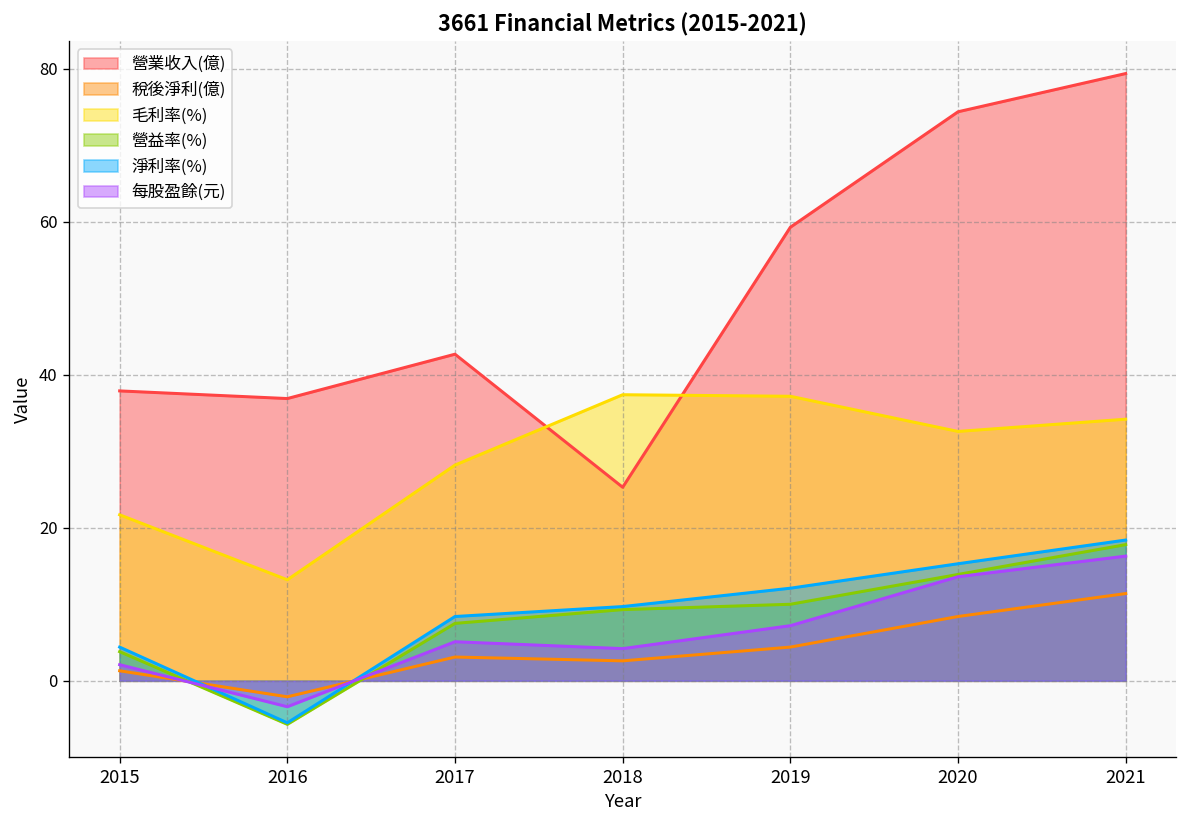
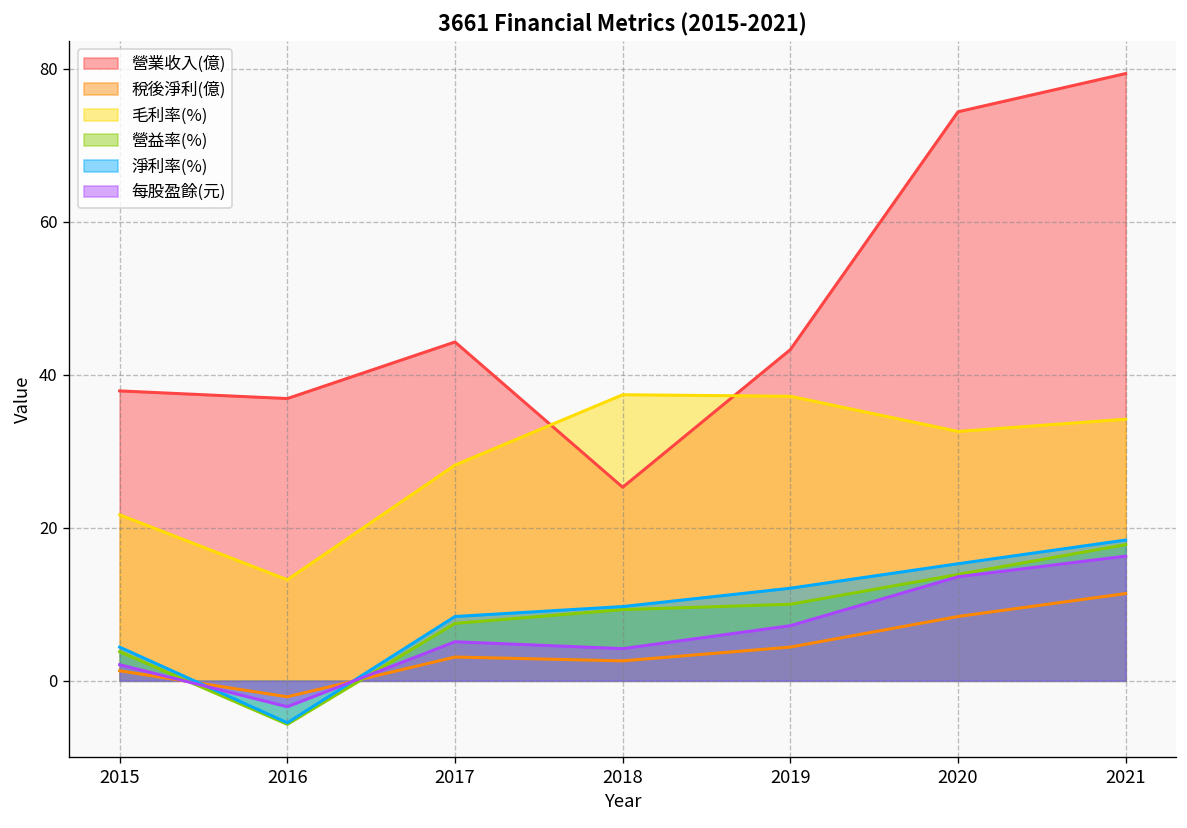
營業收入(億), 2017: 43 -> 44
營業收入(億), 2019: 59 -> 43
